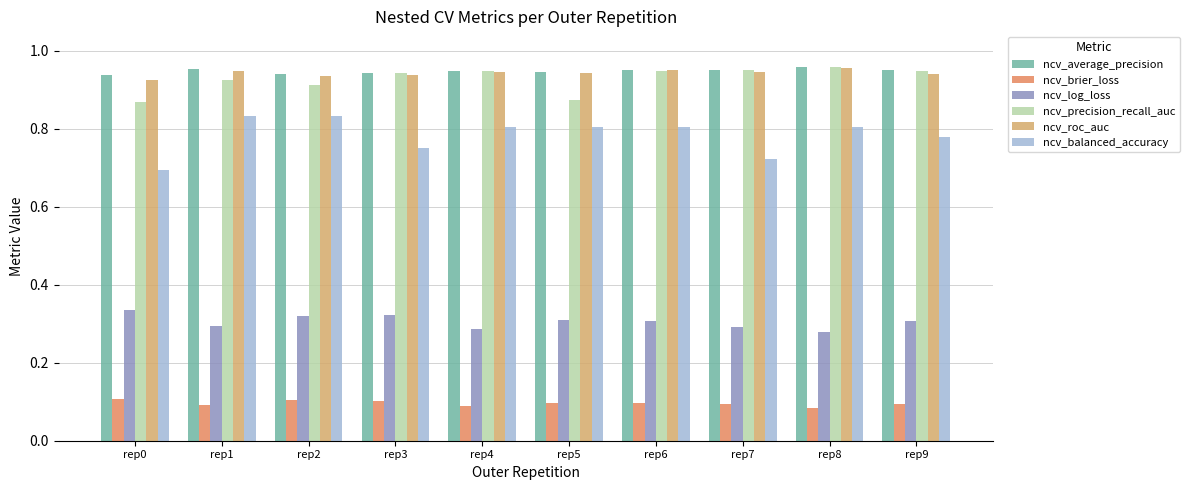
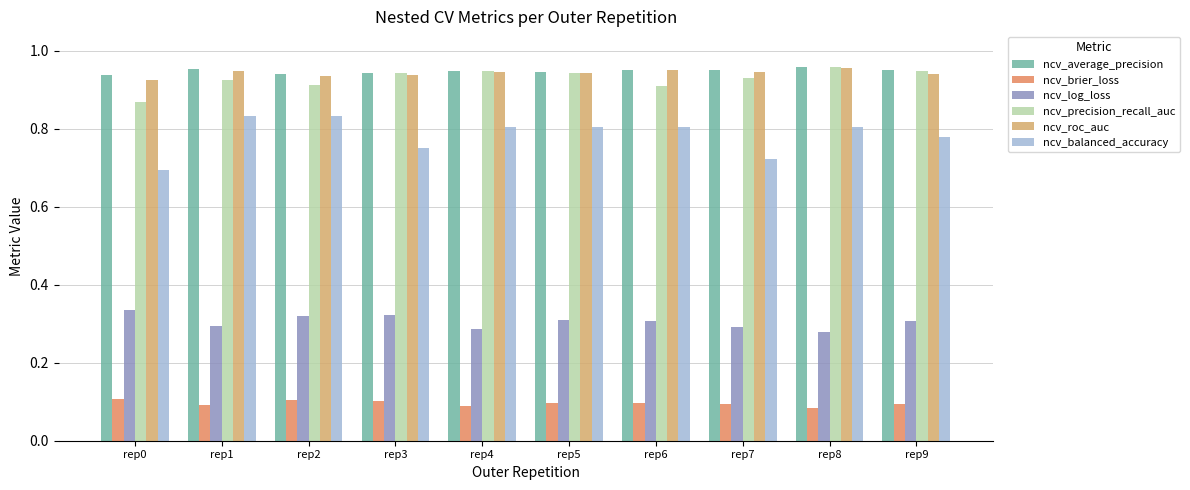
ncv_precision_recall_auc, rep5: 0.87 -> 0.94
ncv_precision_recall_auc, rep6: 0.95 -> 0.91
ncv_precision_recall_auc, rep7: 0.95 -> 0.93
